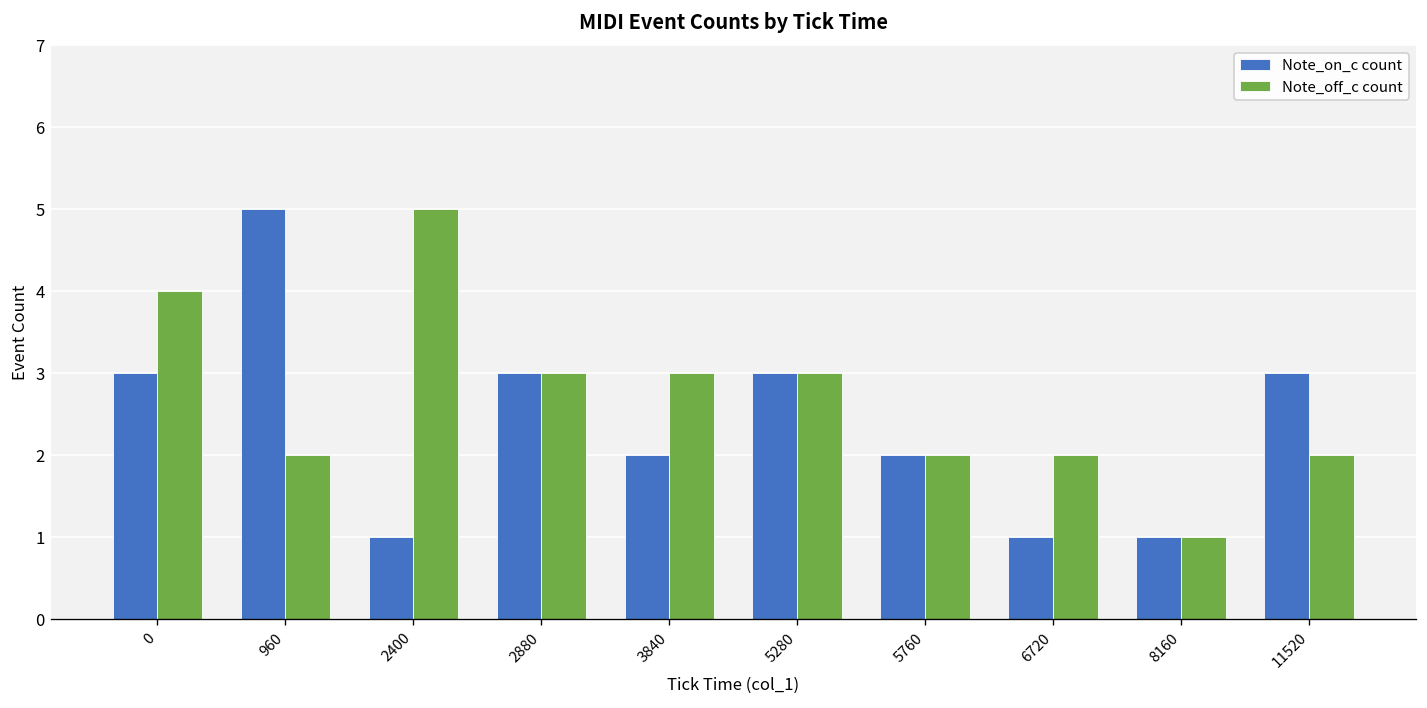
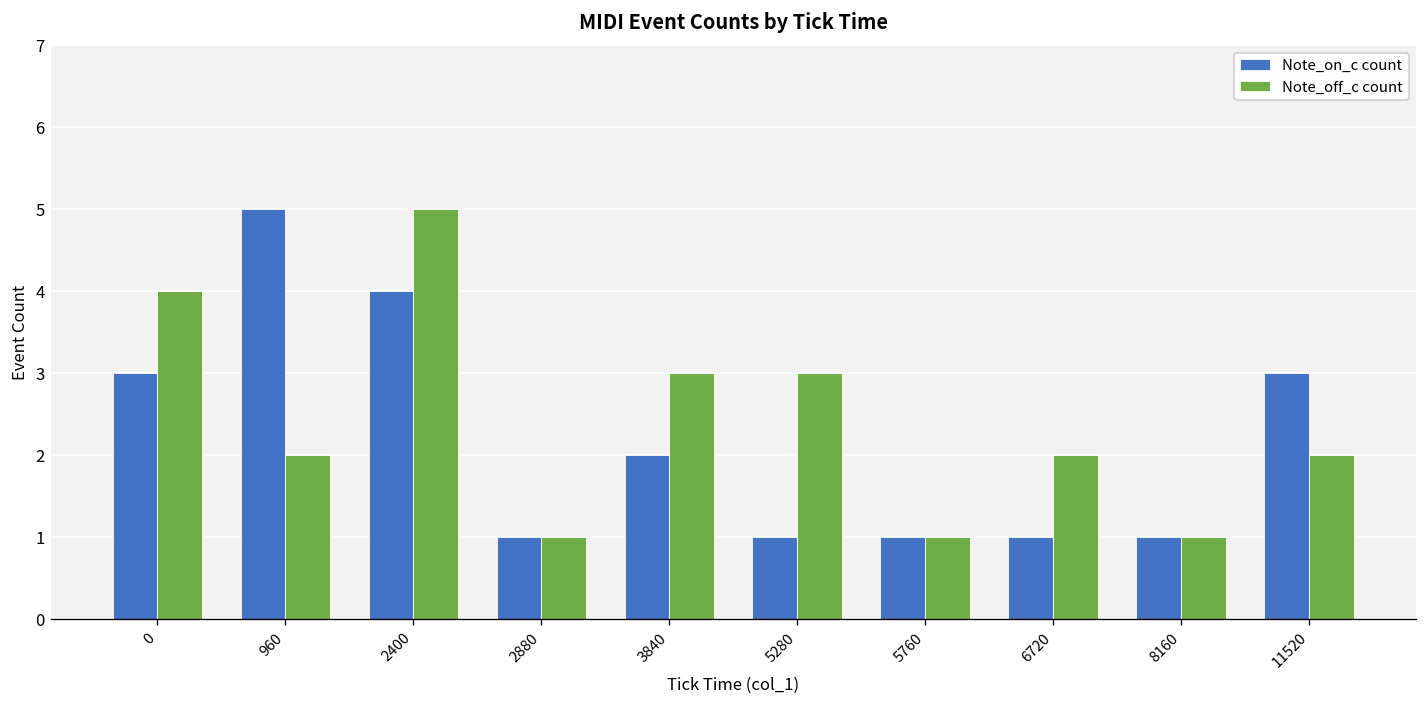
Note_on_c count, 2400: 1 -> 4
Note_on_c count, 2880: 3 -> 1
Note_off_c count, 2880: 3 -> 1
Note_on_c count, 5280: 3 -> 1
Note_on_c count, 5760: 2 -> 1
Note_off_c count, 5760: 2 -> 1
